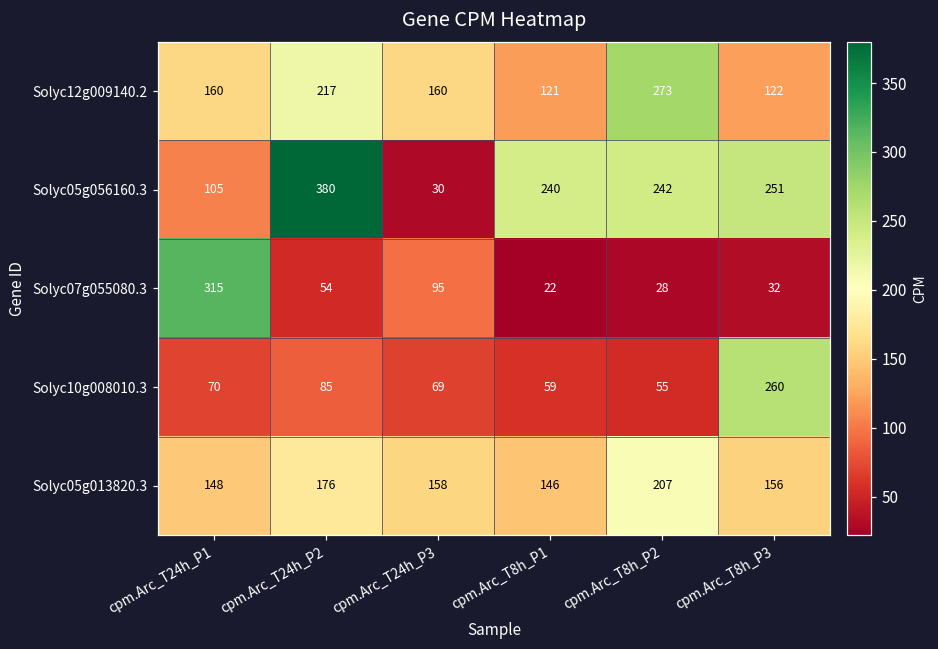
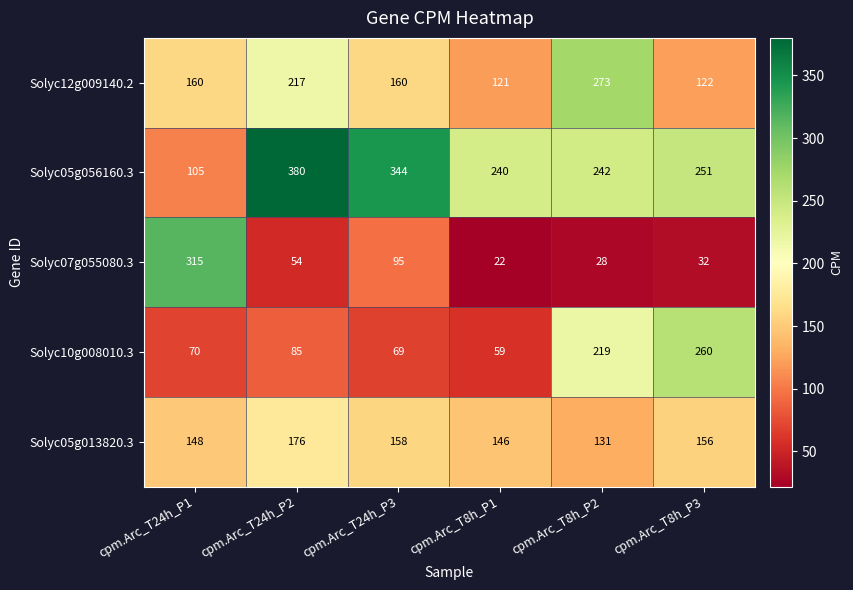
Solyc05g056160.3, cpm.Arc_T24h_P3: 30 -> 344
Solyc10g008010.3, cpm.Arc_T8h_P2: 55 -> 219
Solyc05g013820.3, cpm.Arc_T8h_P2: 207 -> 131
